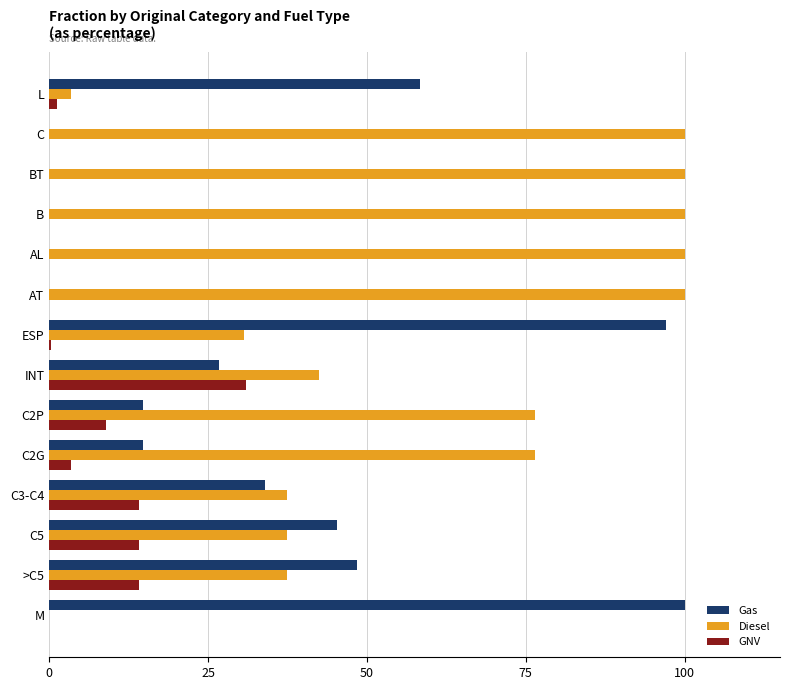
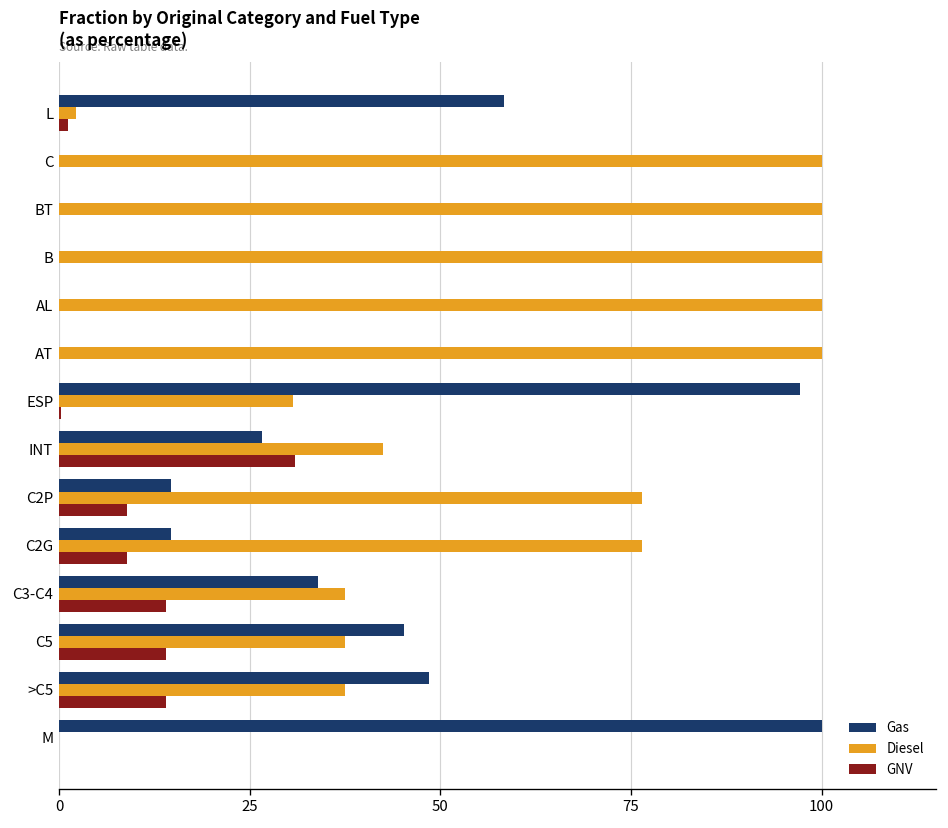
Diesel, L: 3 -> 2
GNV, C2G: 3 -> 9
